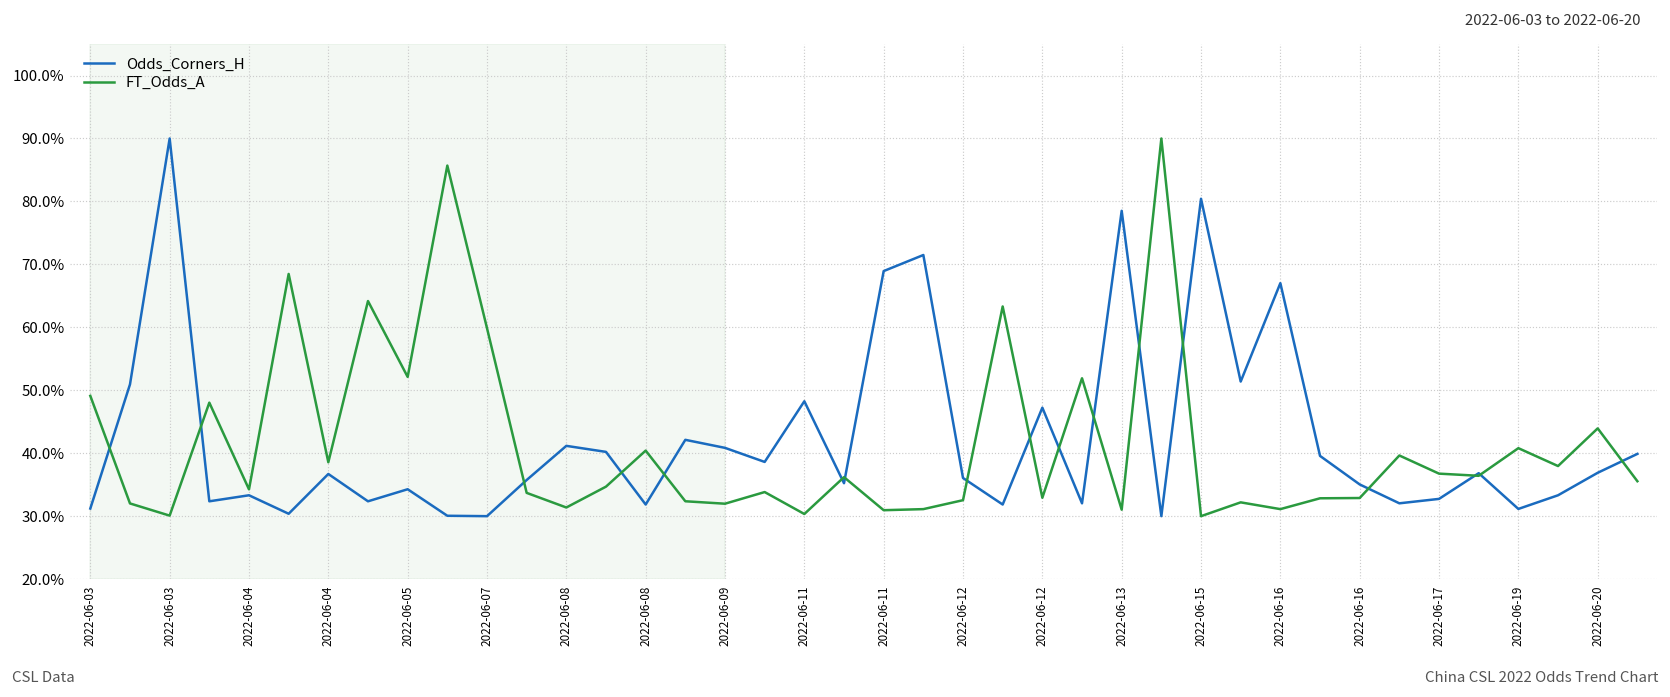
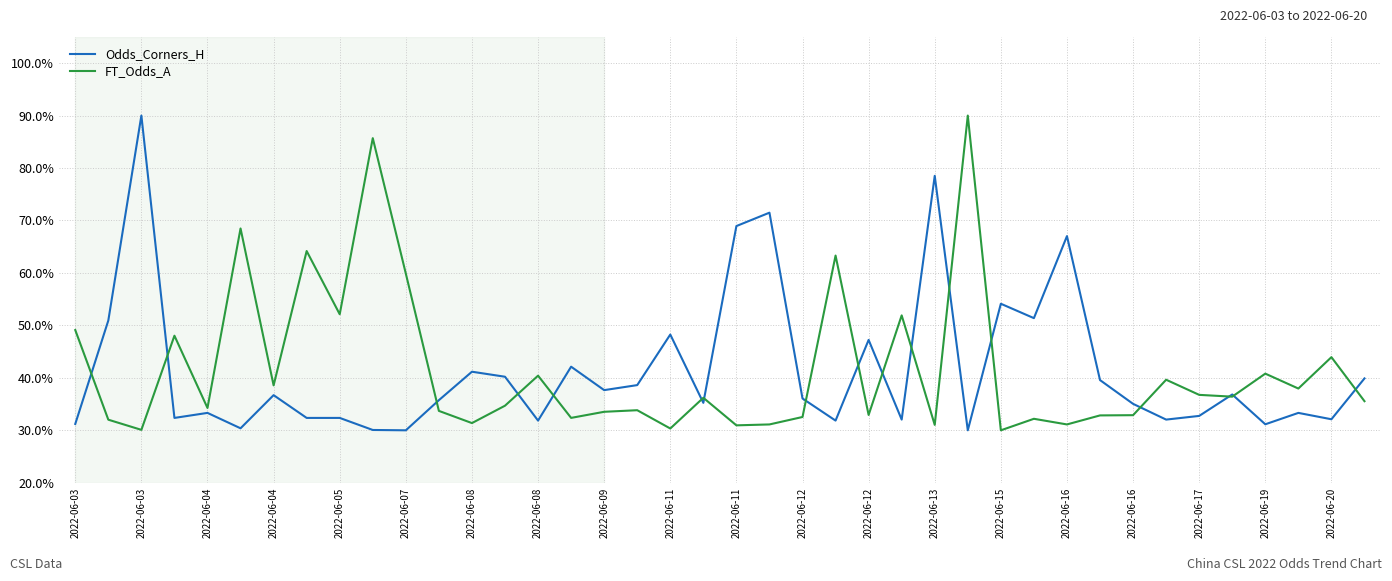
Odds_Corners_H, 2022-06-05: 34% -> 32%
Odds_Corners_H, 2022-06-09: 41% -> 38%
FT_Odds_A, 2022-06-09: 32% -> 34%
Odds_Corners_H, 2022-06-15: 80% -> 54%
Odds_Corners_H, 2022-06-20: 37% -> 32%
